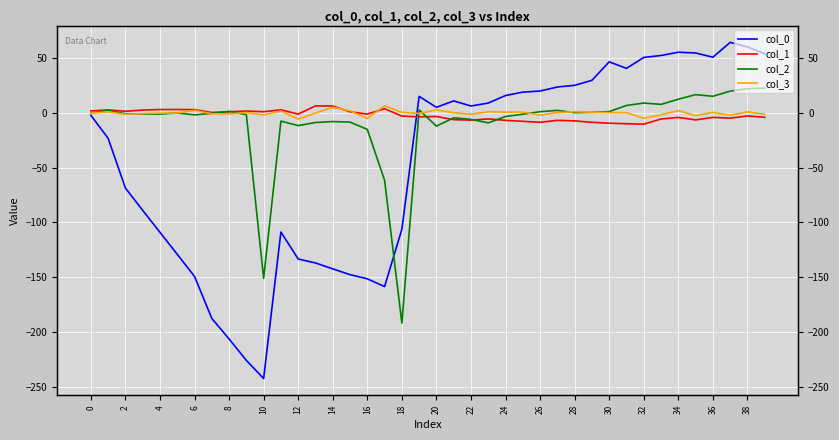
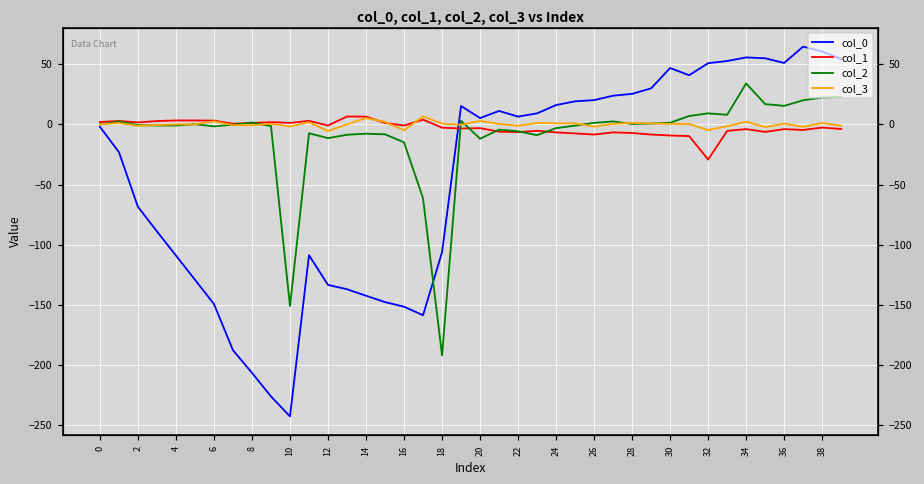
col_1, 32: -10 -> -29
col_2, 34: 13 -> 34
